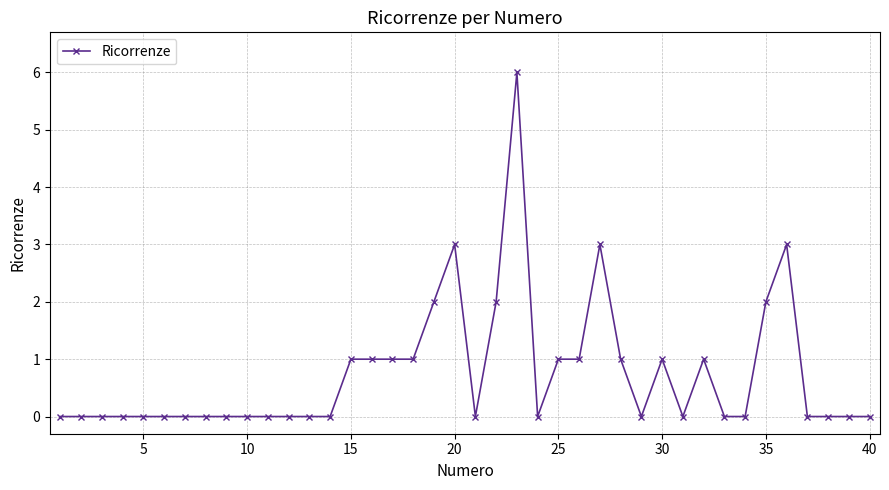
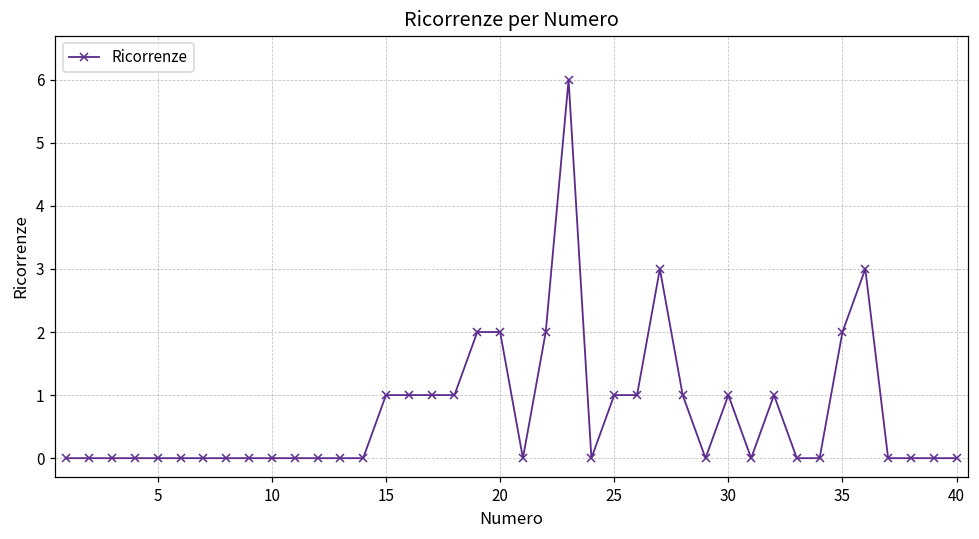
20: 3 -> 2
